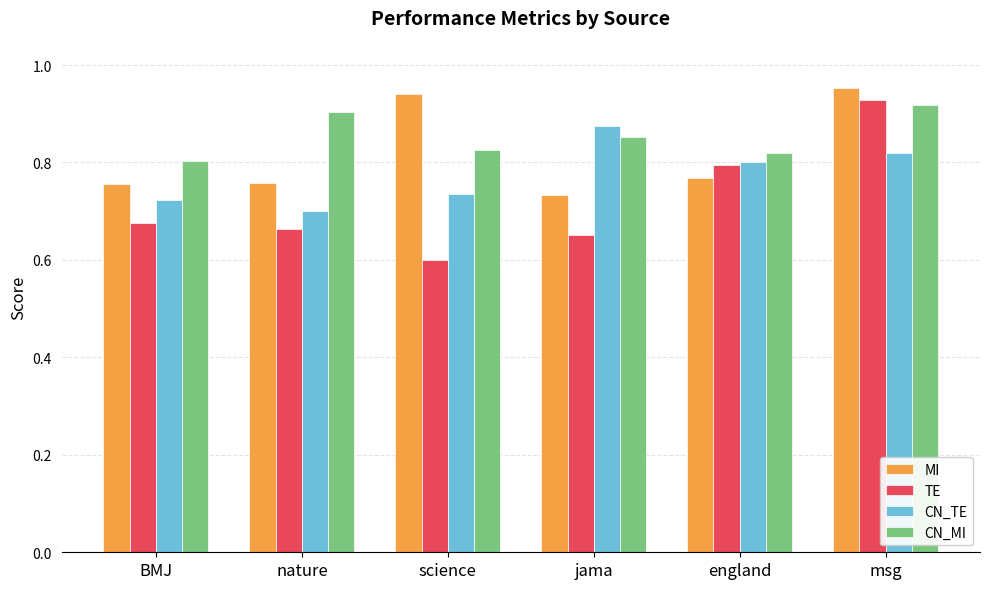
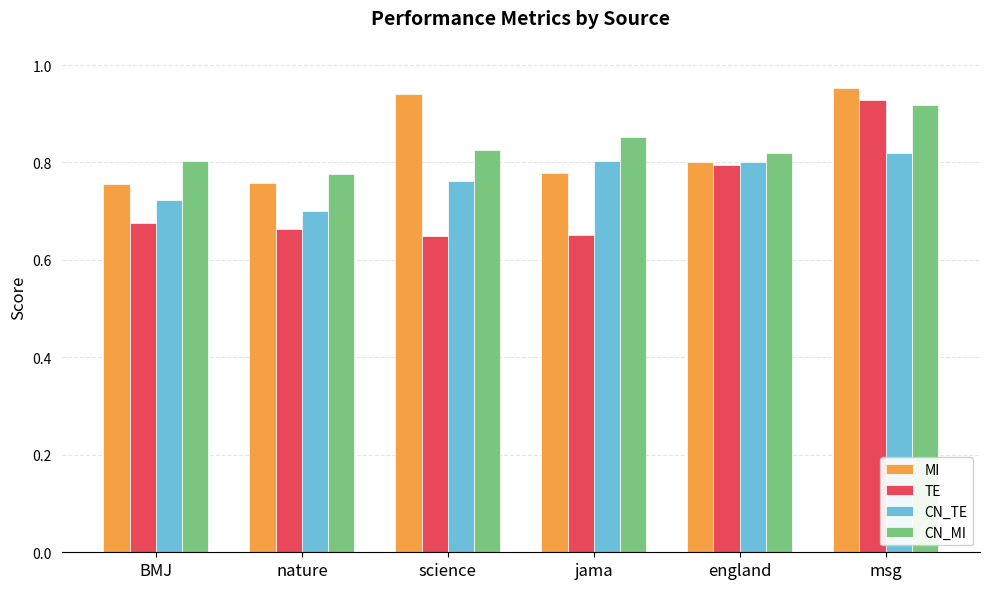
CN_MI, nature: 0.90 -> 0.78
TE, science: 0.60 -> 0.65
CN_TE, science: 0.74 -> 0.76
MI, jama: 0.73 -> 0.78
CN_TE, jama: 0.88 -> 0.80
MI, england: 0.77 -> 0.80
